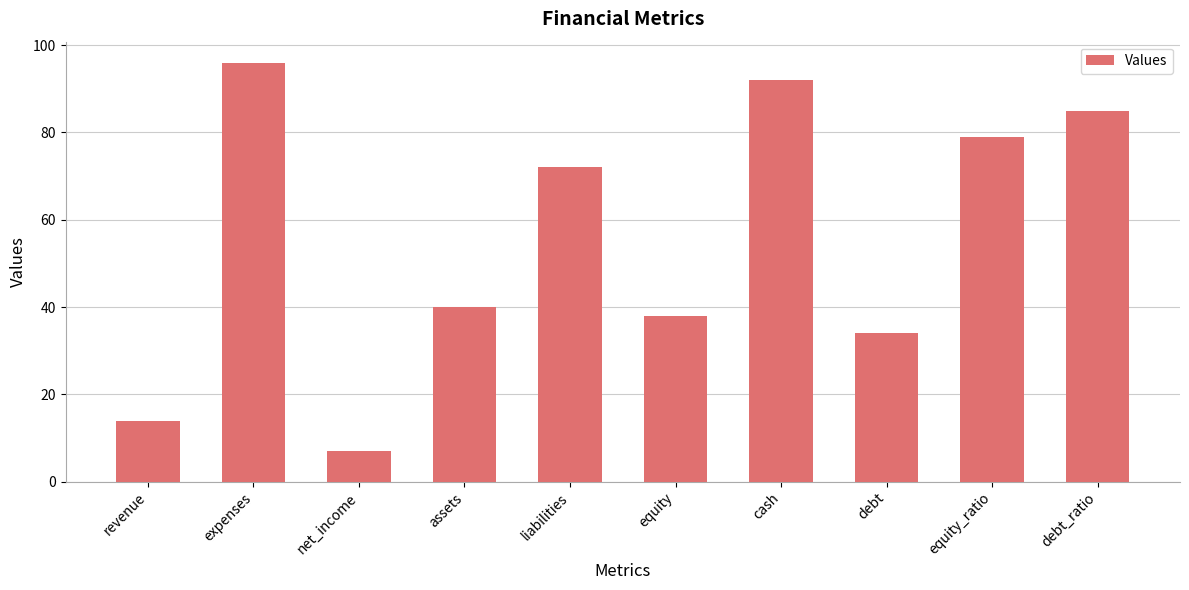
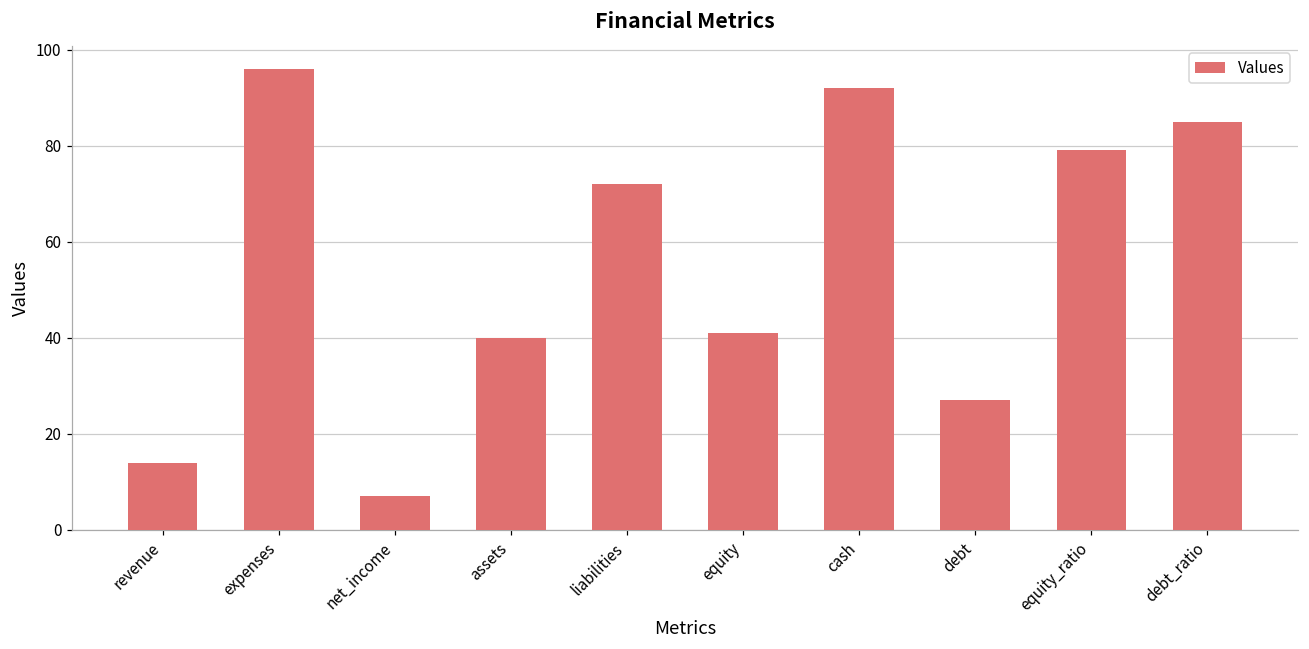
equity: 38 -> 41
debt: 34 -> 27
